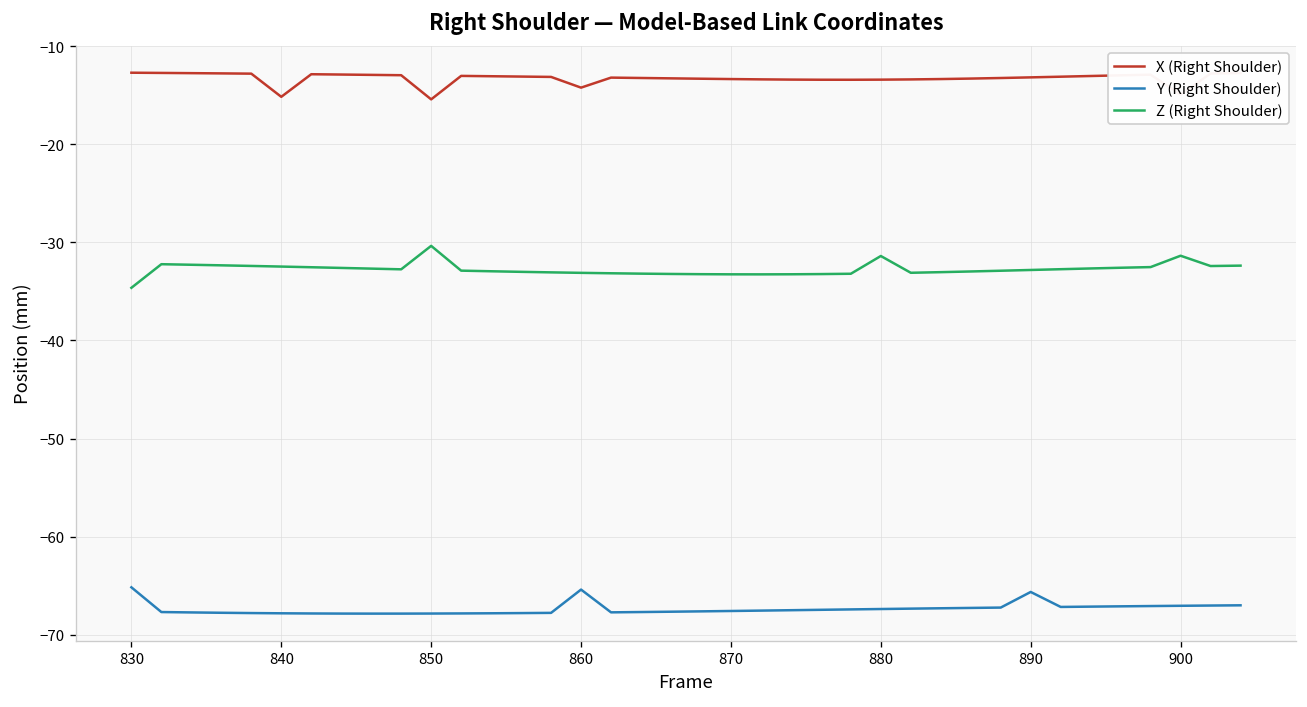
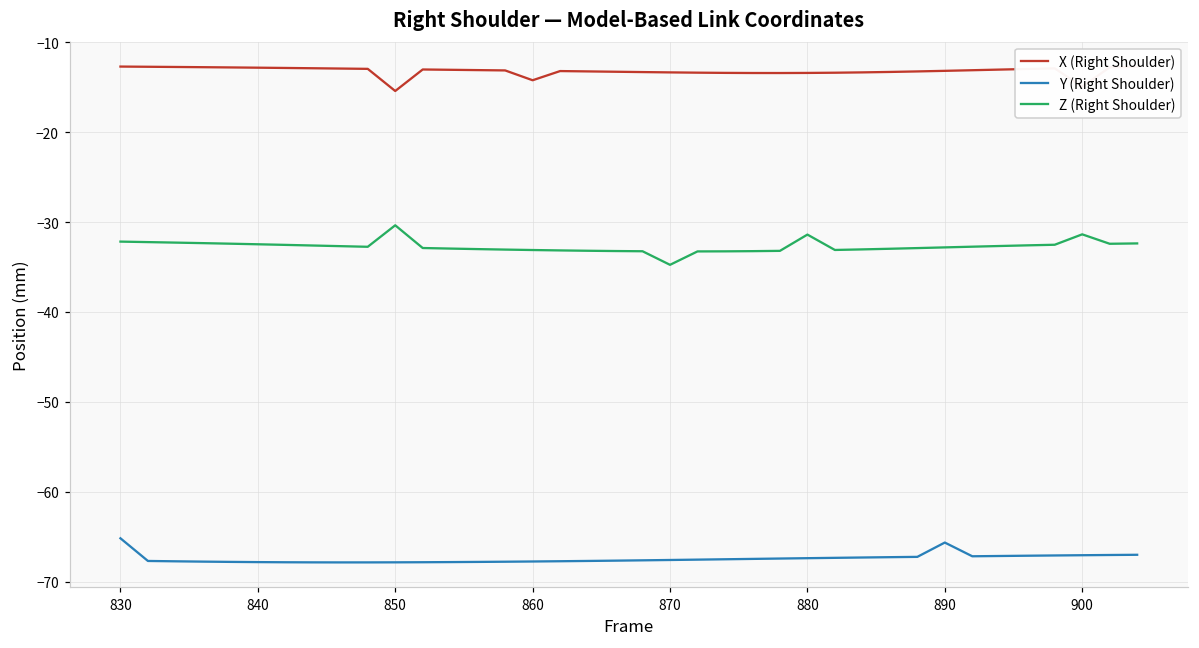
Z (Right Shoulder), 830: -35 -> -32
X (Right Shoulder), 840: -15 -> -13
Y (Right Shoulder), 860: -65 -> -68
Z (Right Shoulder), 870: -33 -> -35
